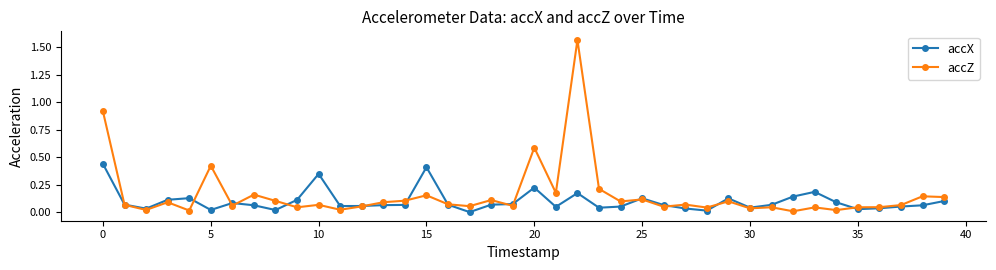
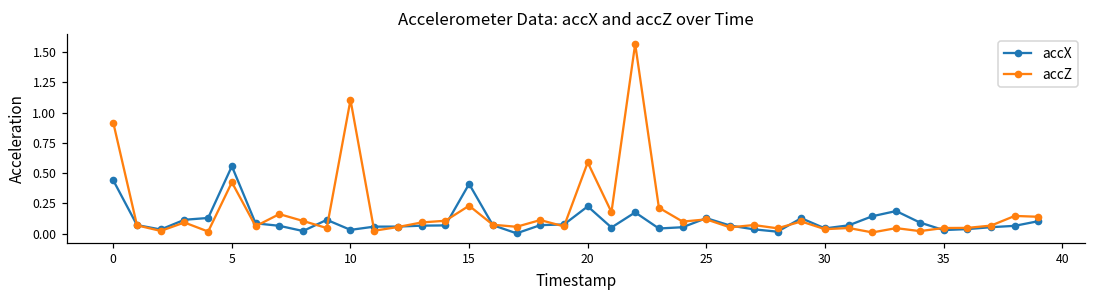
accX, 5: 0.02 -> 0.56
accX, 10: 0.35 -> 0.03
accZ, 10: 0.07 -> 1.11
accZ, 15: 0.15 -> 0.23
